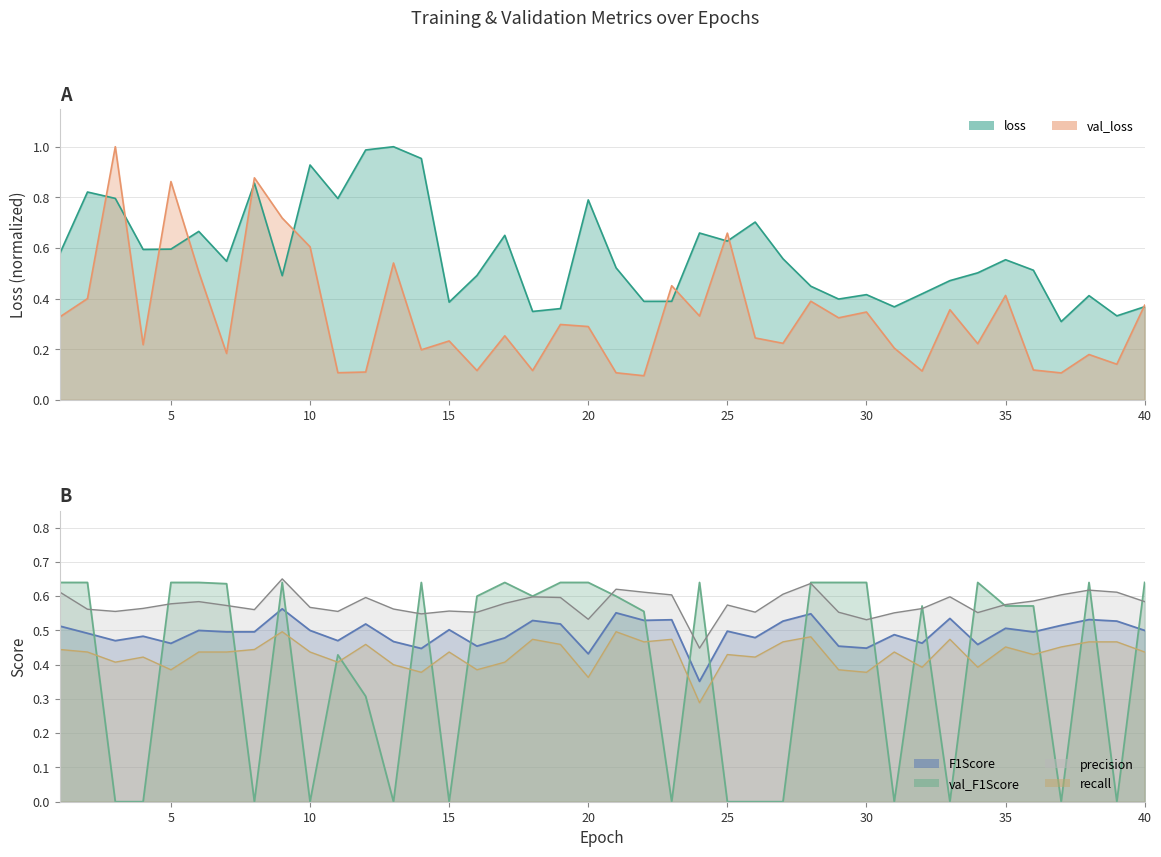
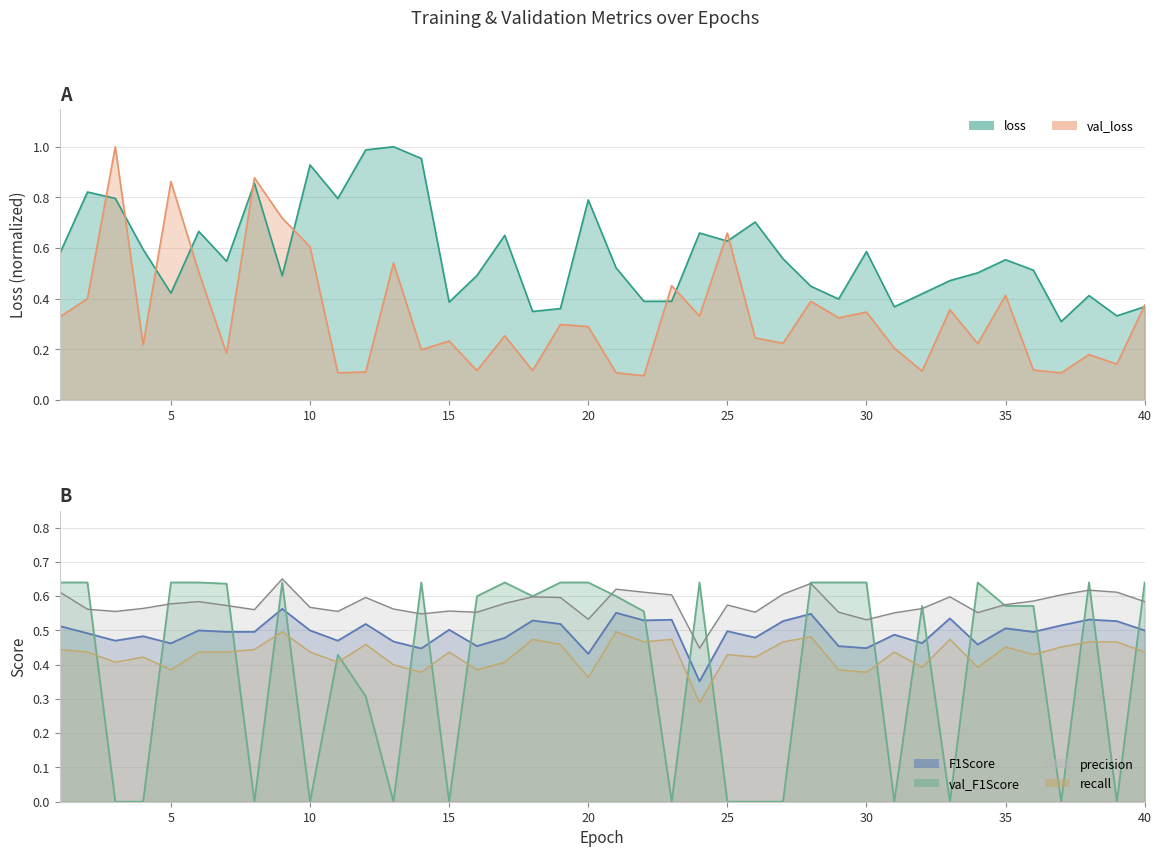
A, loss, 5: 0.60 -> 0.42
A, loss, 30: 0.42 -> 0.59
